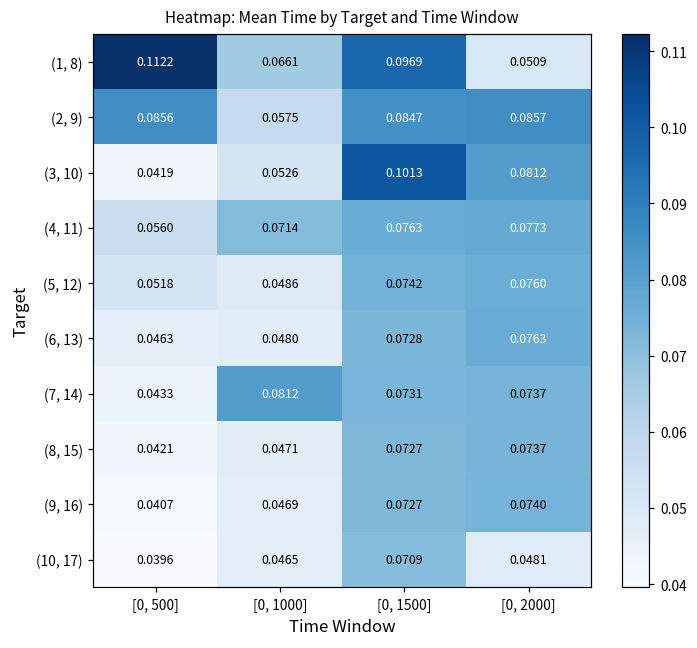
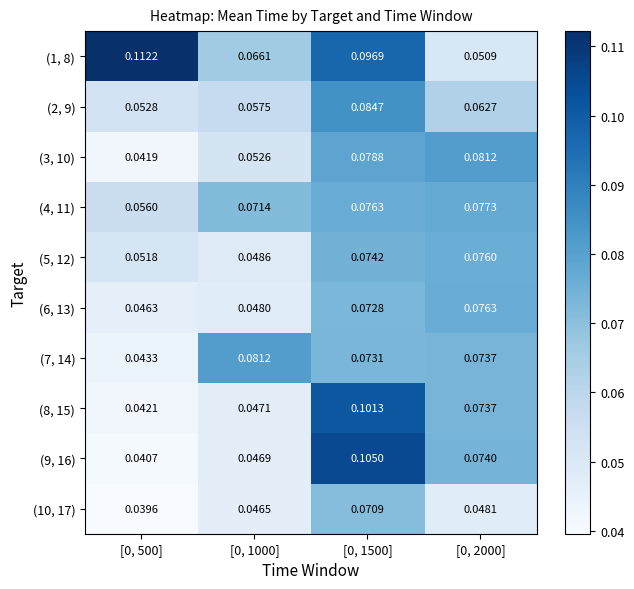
(2, 9), [0, 500]: 0.0856 -> 0.0528
(2, 9), [0, 2000]: 0.0857 -> 0.0627
(3, 10), [0, 1500]: 0.1013 -> 0.0788
(8, 15), [0, 1500]: 0.0727 -> 0.1013
(9, 16), [0, 1500]: 0.0727 -> 0.1050
